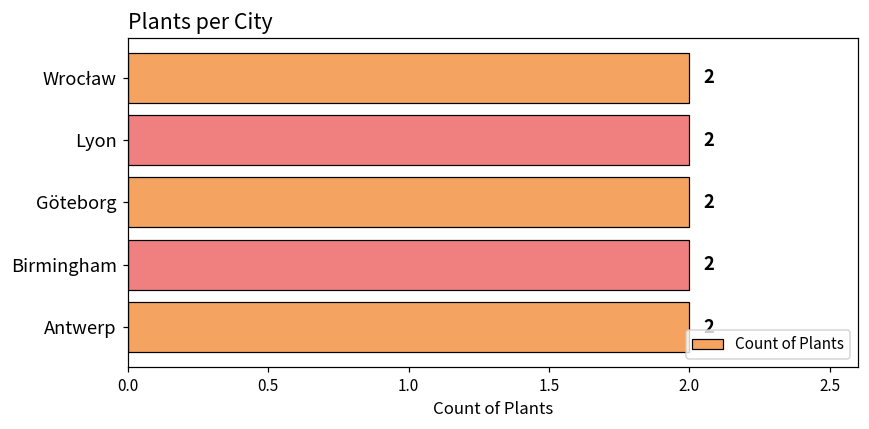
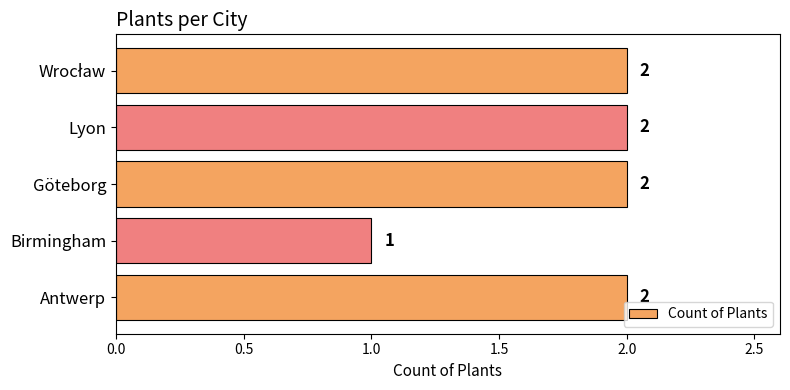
Birmingham: 2 -> 1
